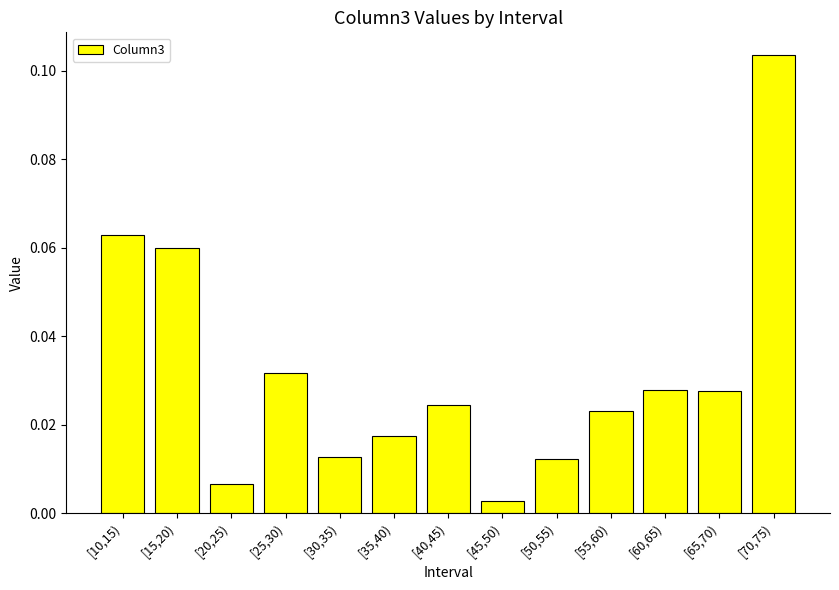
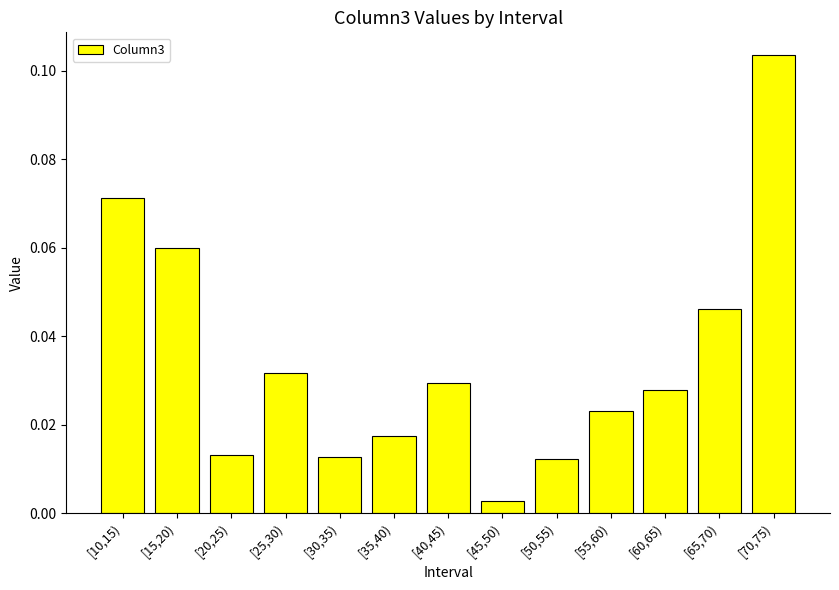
[10,15): 0.063 -> 0.071
[20,25): 0.007 -> 0.013
[40,45): 0.024 -> 0.029
[65,70): 0.028 -> 0.046
